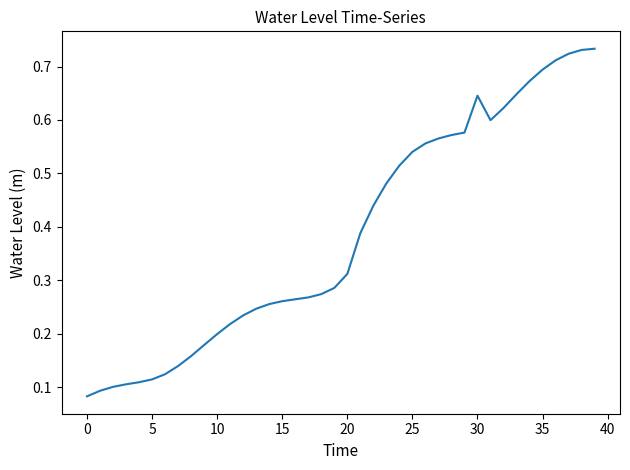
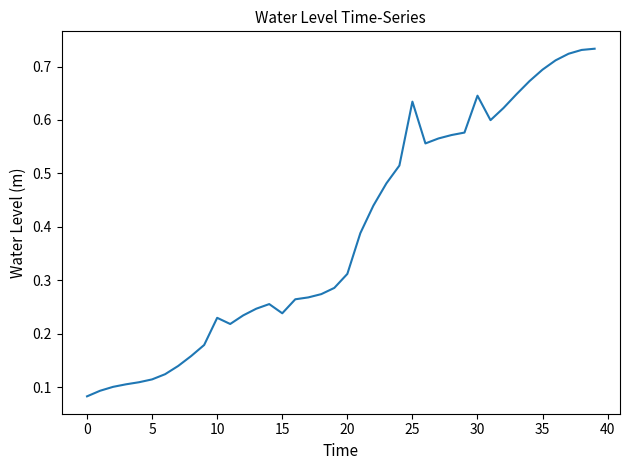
10: 0.20 -> 0.23
15: 0.26 -> 0.24
25: 0.54 -> 0.63
